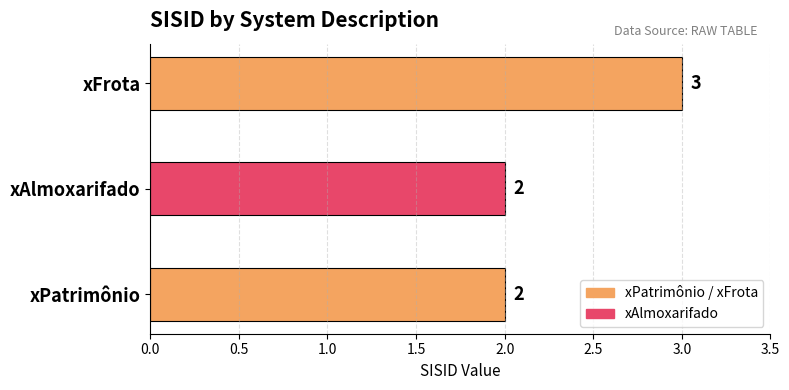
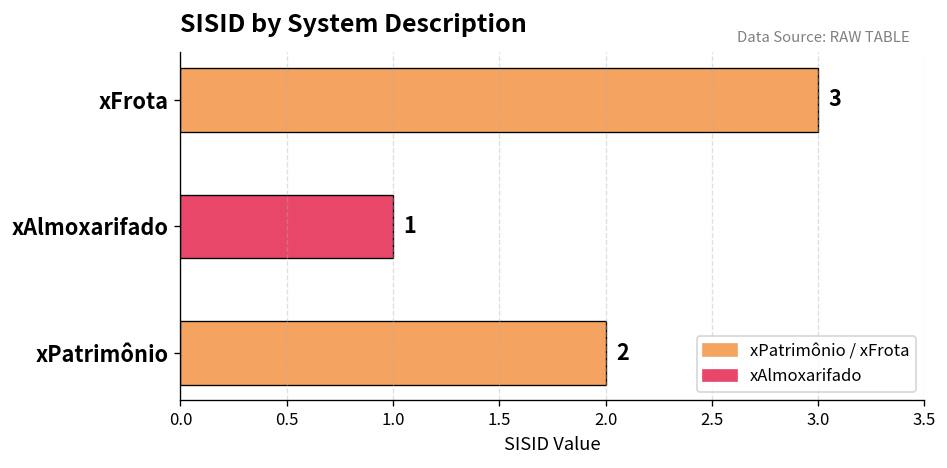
xAlmoxarifado: 2 -> 1
